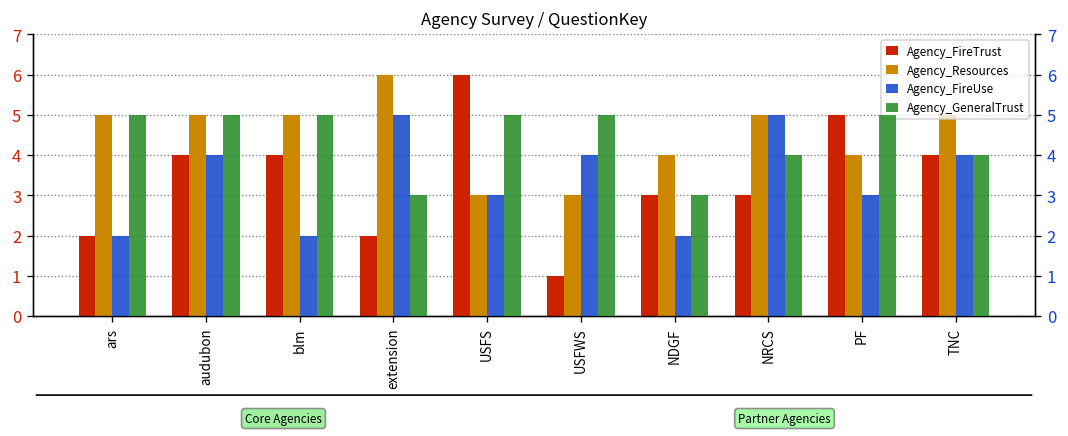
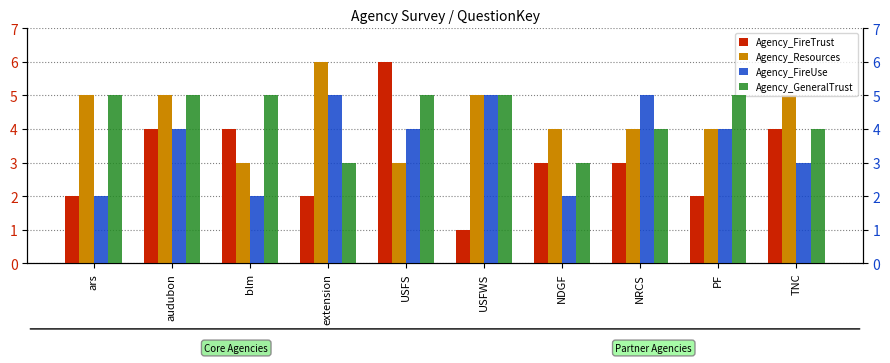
Agency_Resources, blm: 5 -> 3
Agency_Resources, USFWS: 3 -> 5
Agency_Resources, NRCS: 5 -> 4
Agency_FireTrust, PF: 5 -> 2
Agency_FireUse, USFS: 3 -> 4
Agency_FireUse, USFWS: 4 -> 5
Agency_FireUse, PF: 3 -> 4
Agency_FireUse, TNC: 4 -> 3
